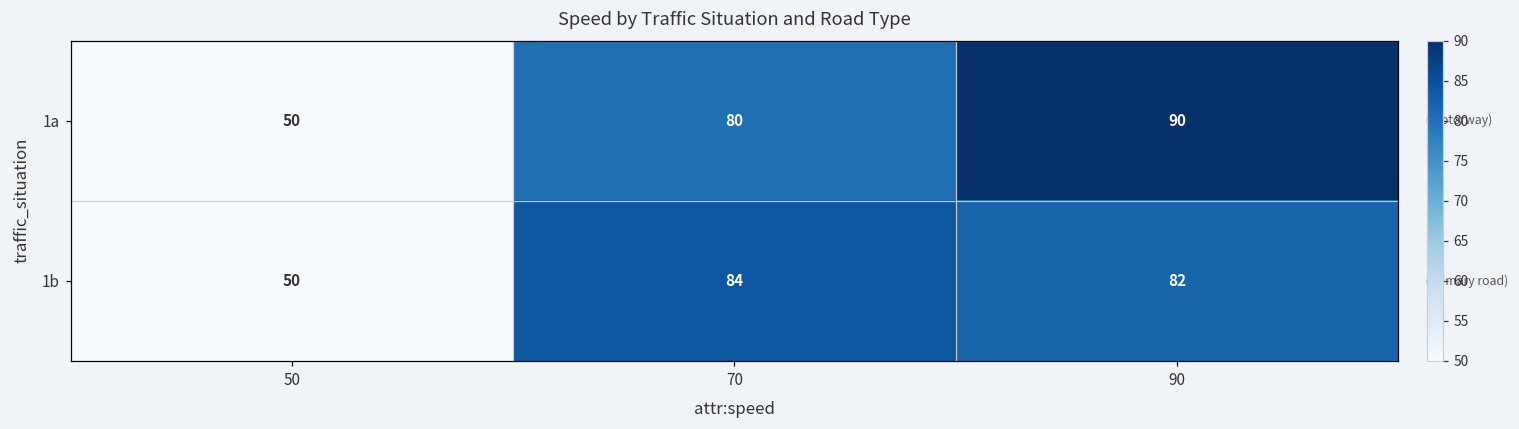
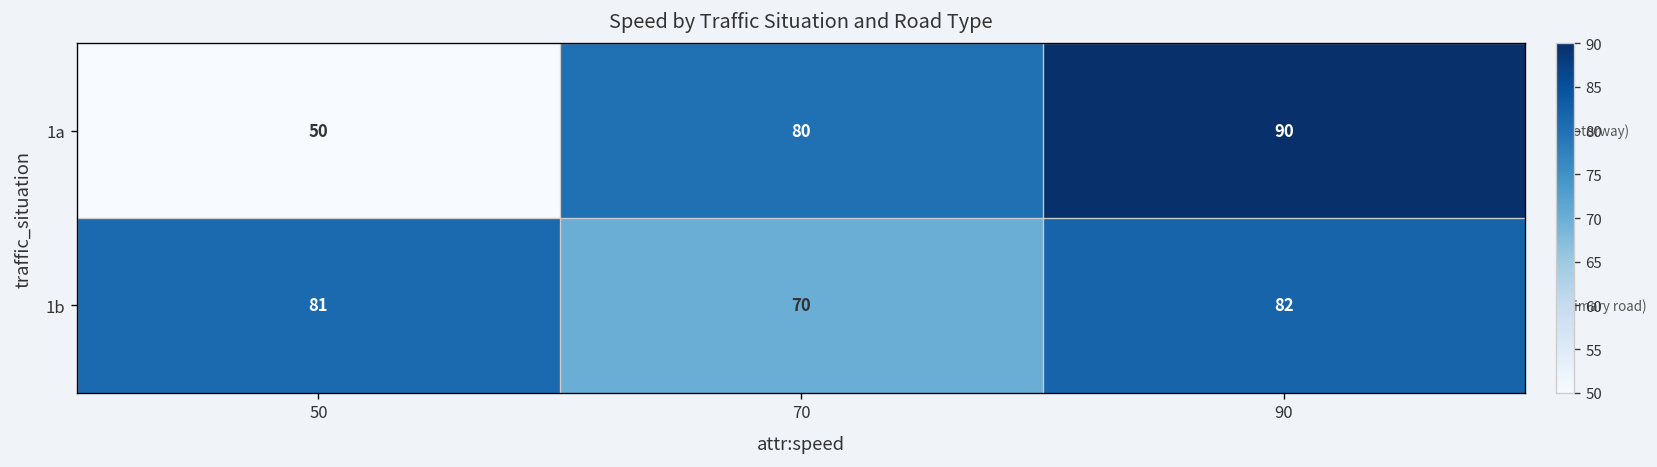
1b, 50: 50 -> 81
1b, 70: 84 -> 70
